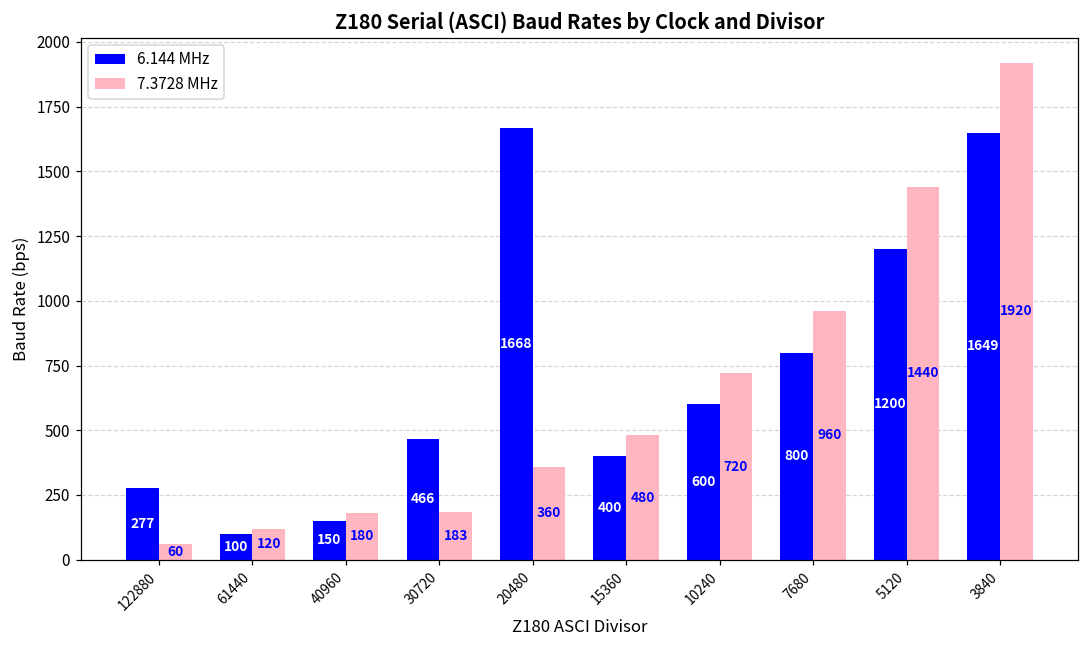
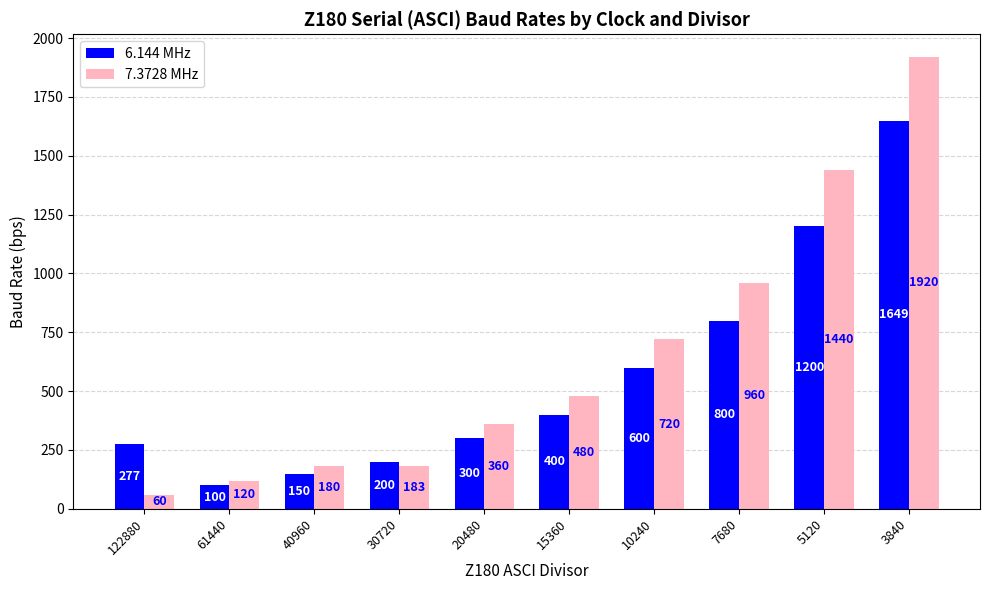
6.144 MHz, 30720: 466 -> 200
6.144 MHz, 20480: 1668 -> 300
